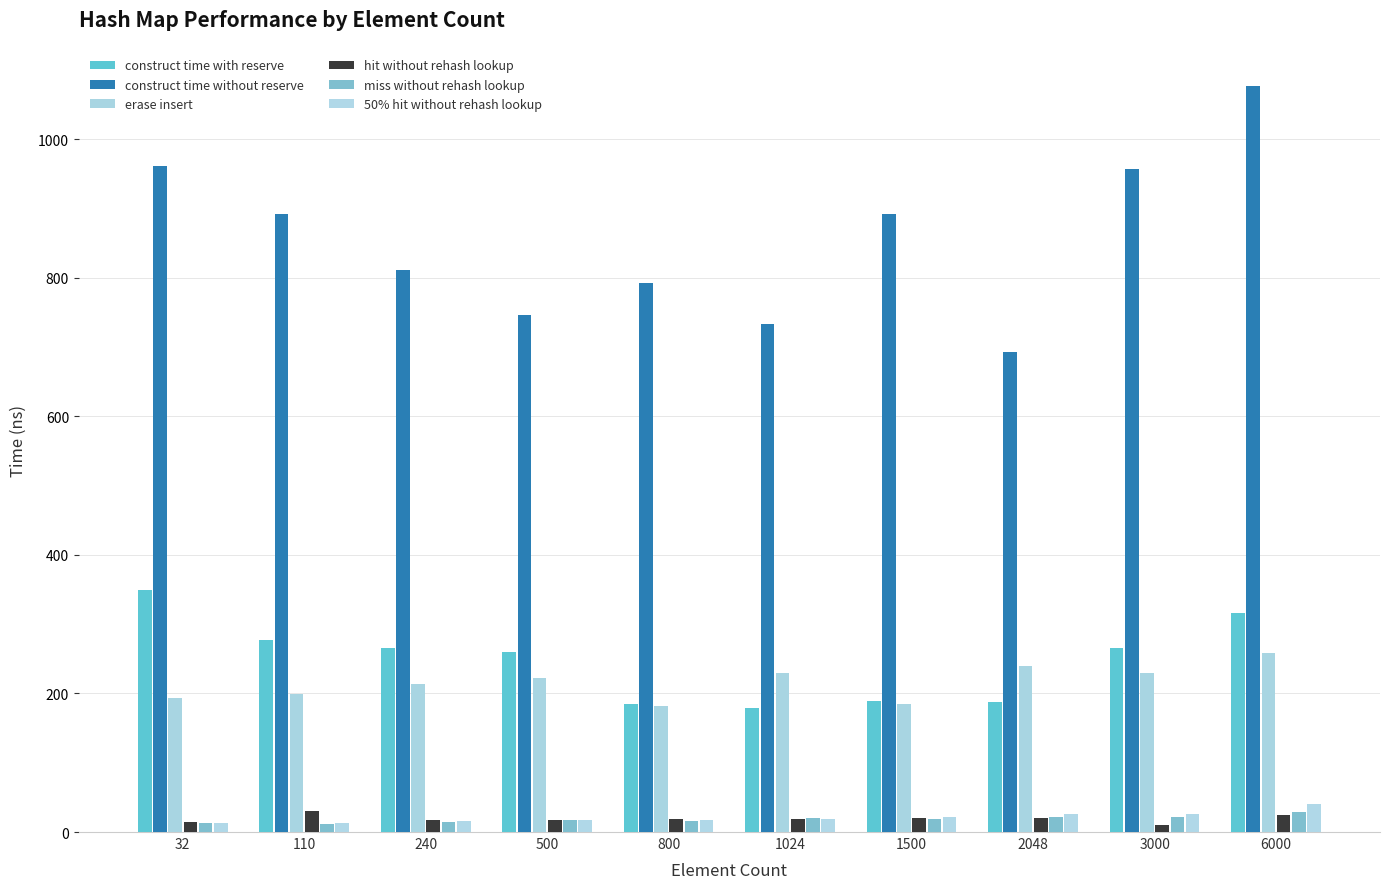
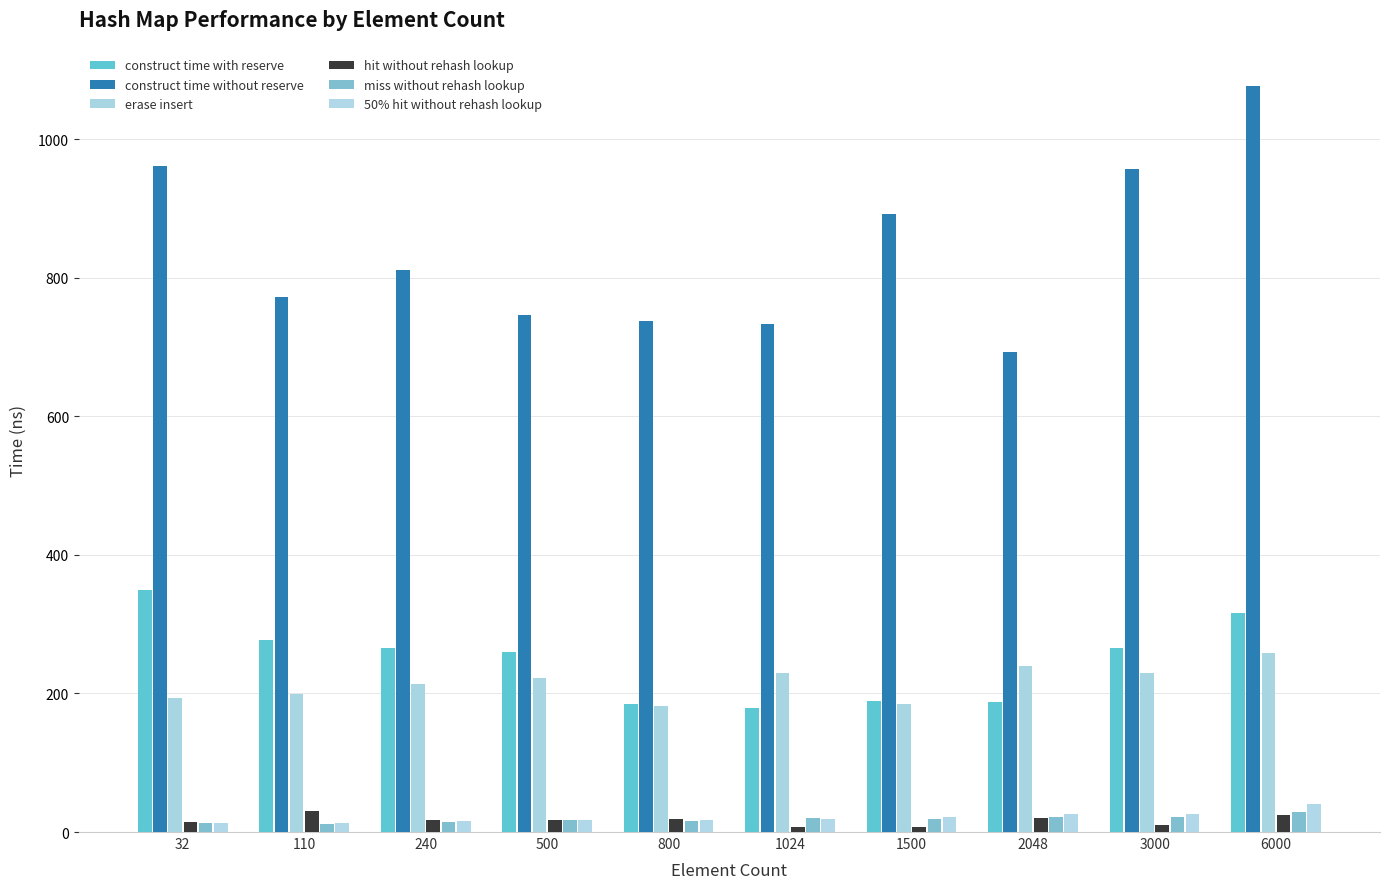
construct time without reserve, 110: 890 -> 770
construct time without reserve, 800: 790 -> 740
hit without rehash lookup, 1024: 20 -> 10
hit without rehash lookup, 1500: 20 -> 10
